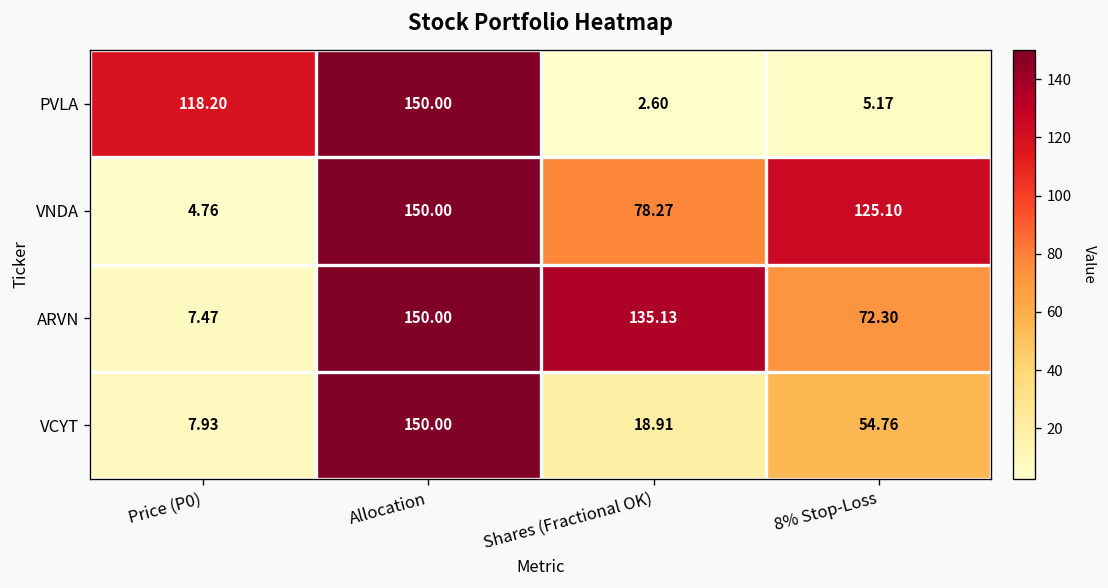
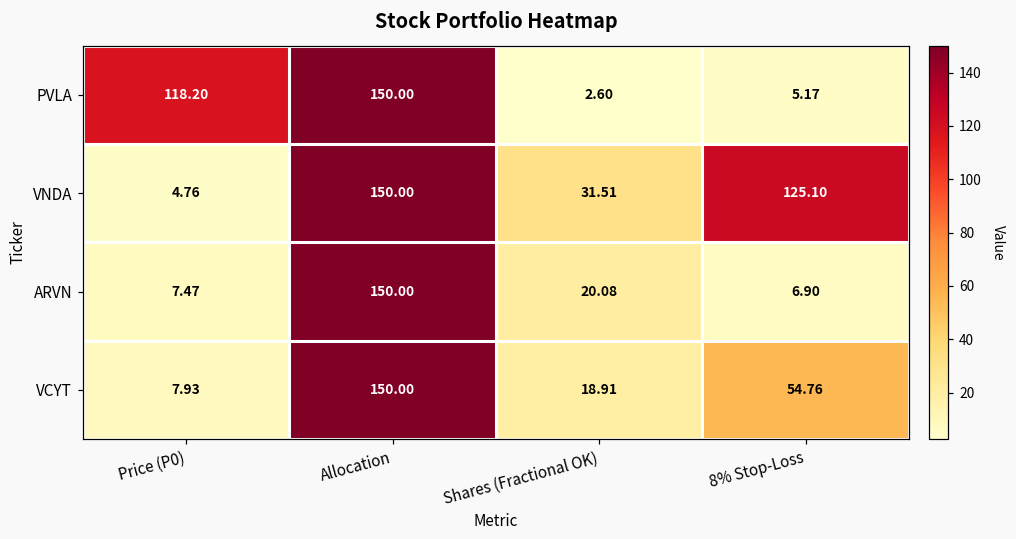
VNDA, Shares (Fractional OK): 78.27 -> 31.51
ARVN, Shares (Fractional OK): 135.13 -> 20.08
ARVN, 8% Stop-Loss: 72.30 -> 6.90
